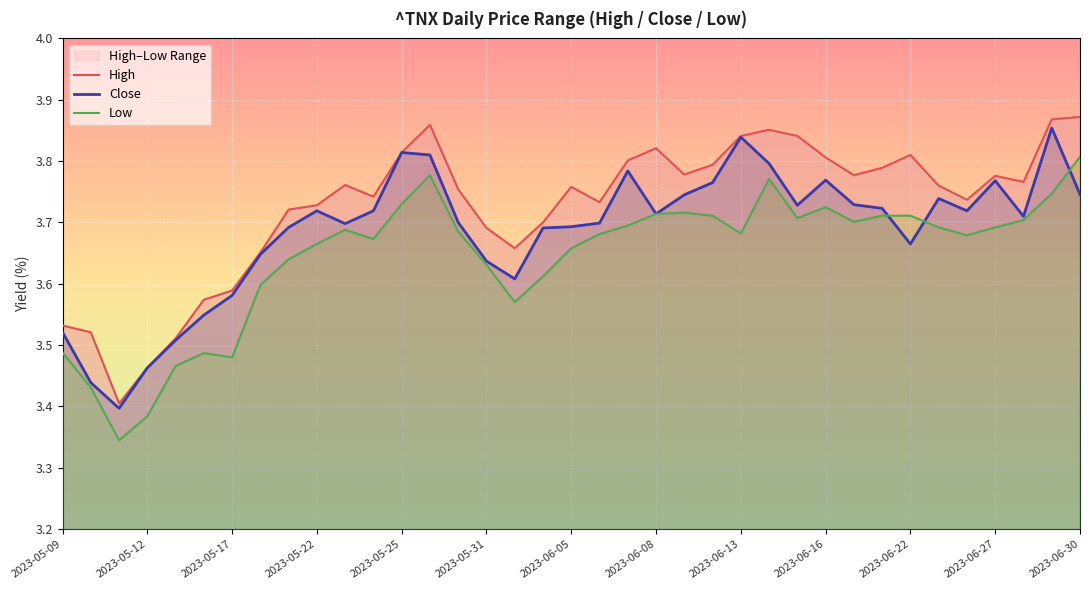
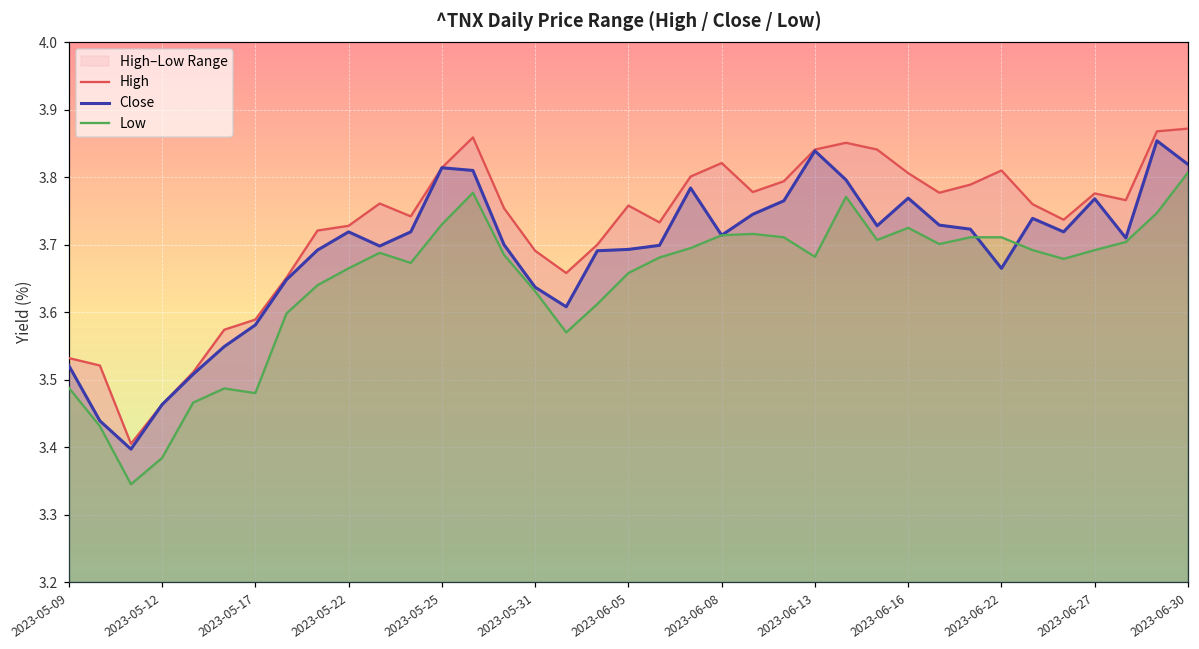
Close, 2023-06-30: 3.75 -> 3.82
